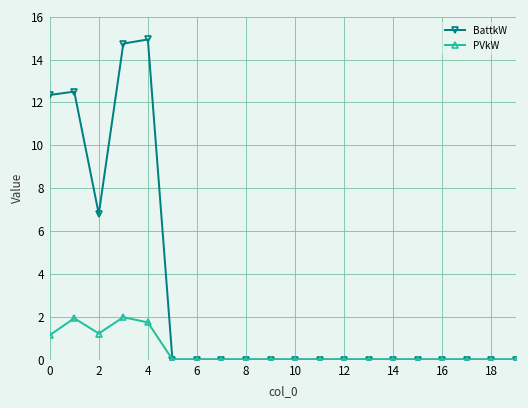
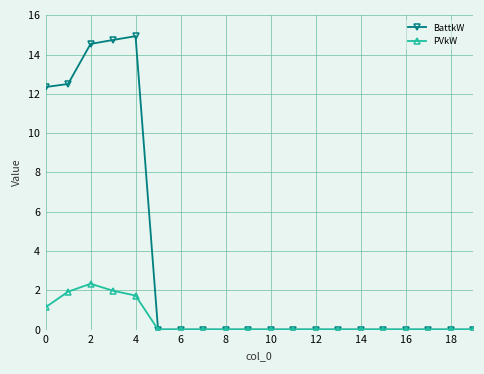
BattkW, 2: 6.8 -> 14.5
PVkW, 2: 1.2 -> 2.3
